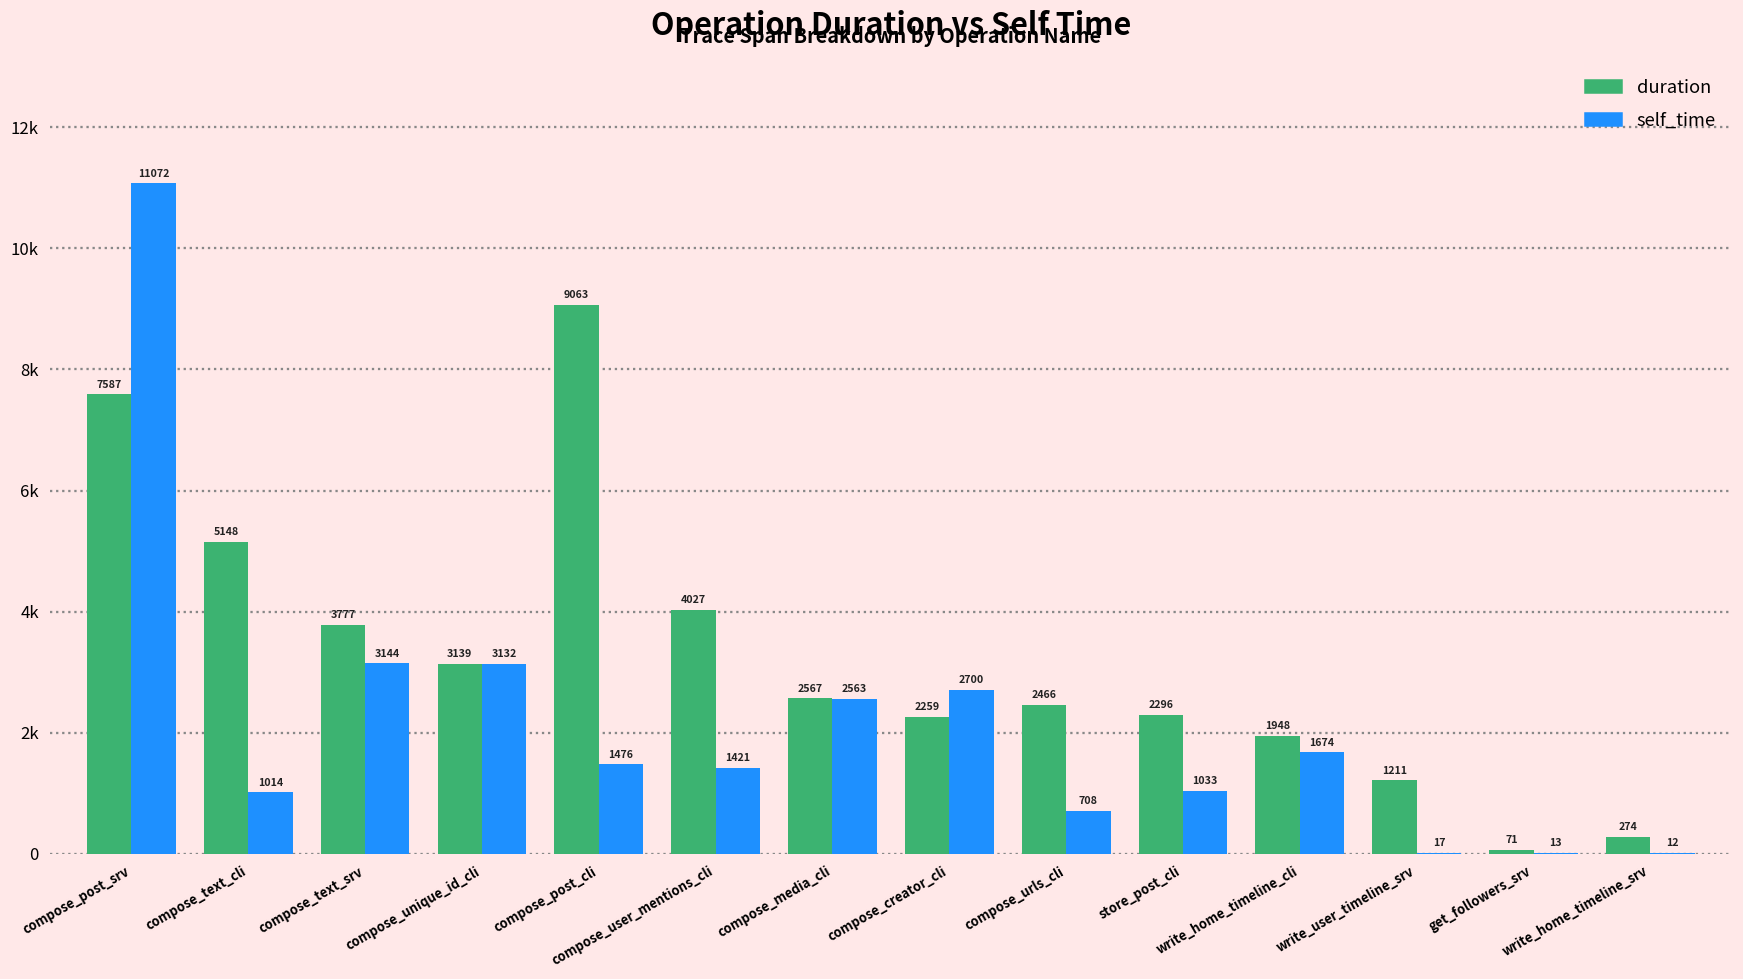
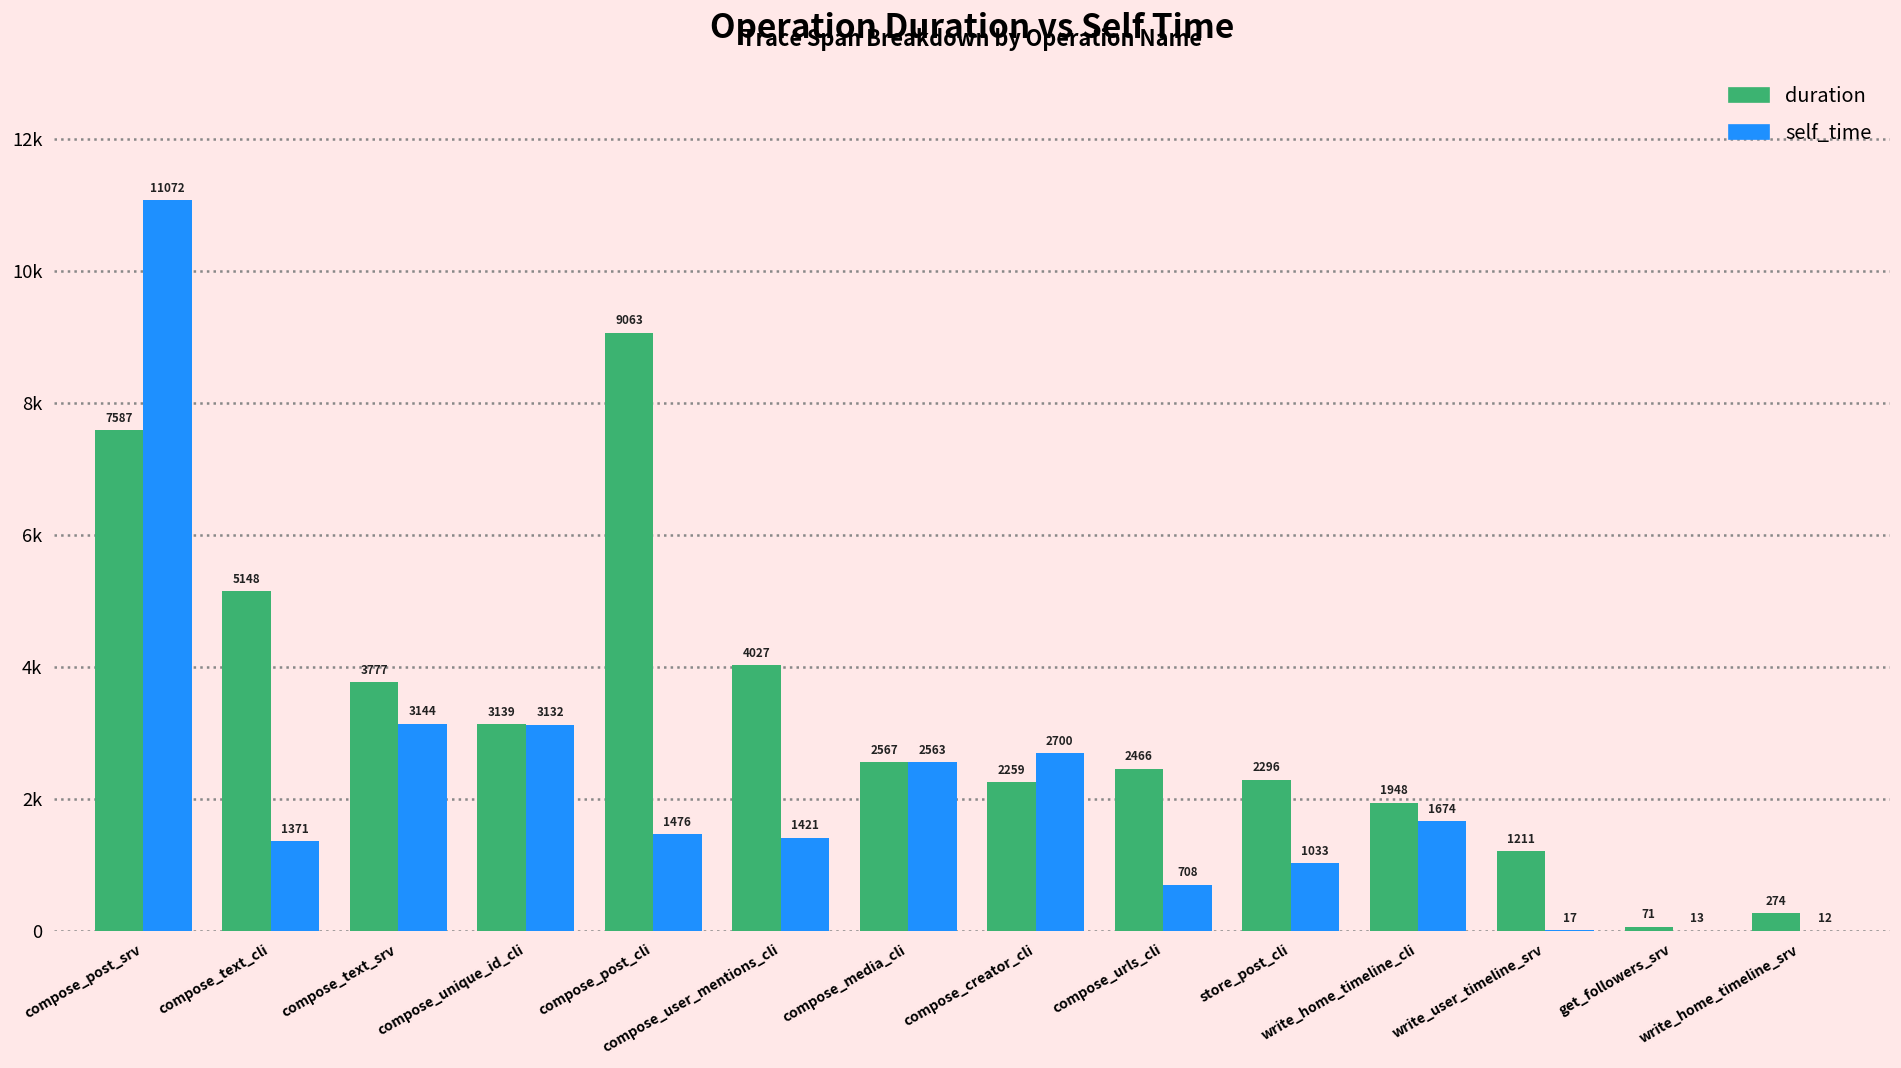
self_time, compose_text_cli: 1014 -> 1371
